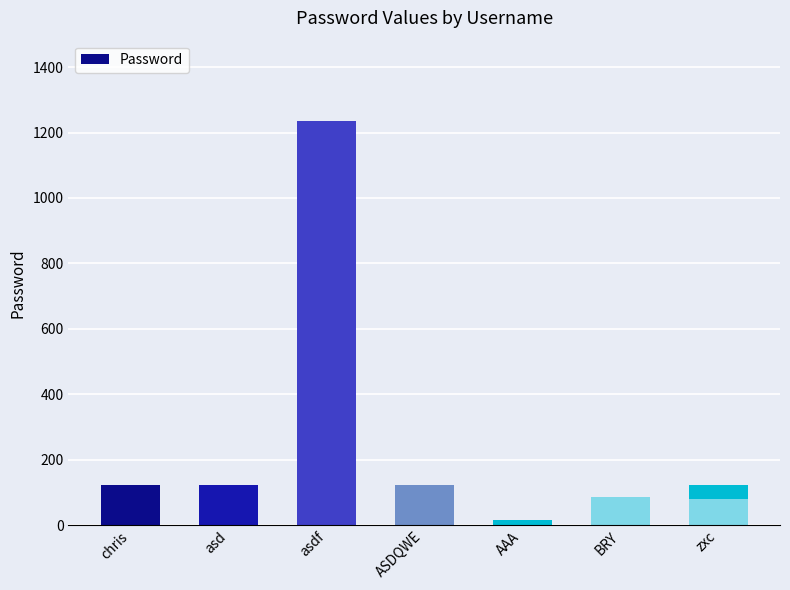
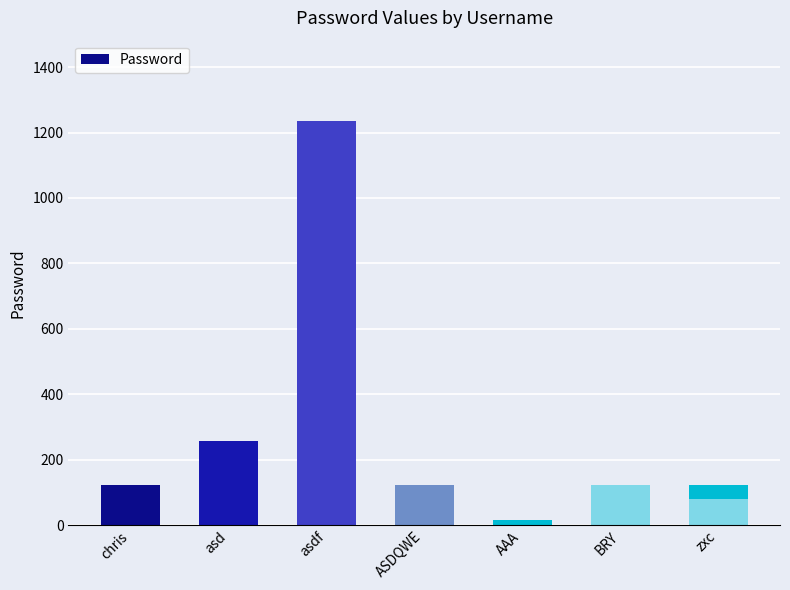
asd: 120 -> 260
BRY: 90 -> 120
